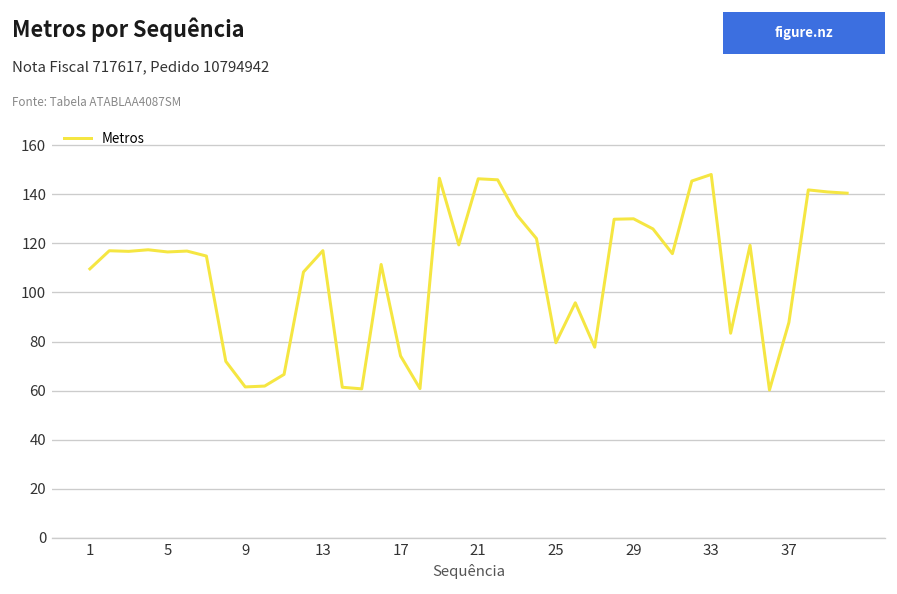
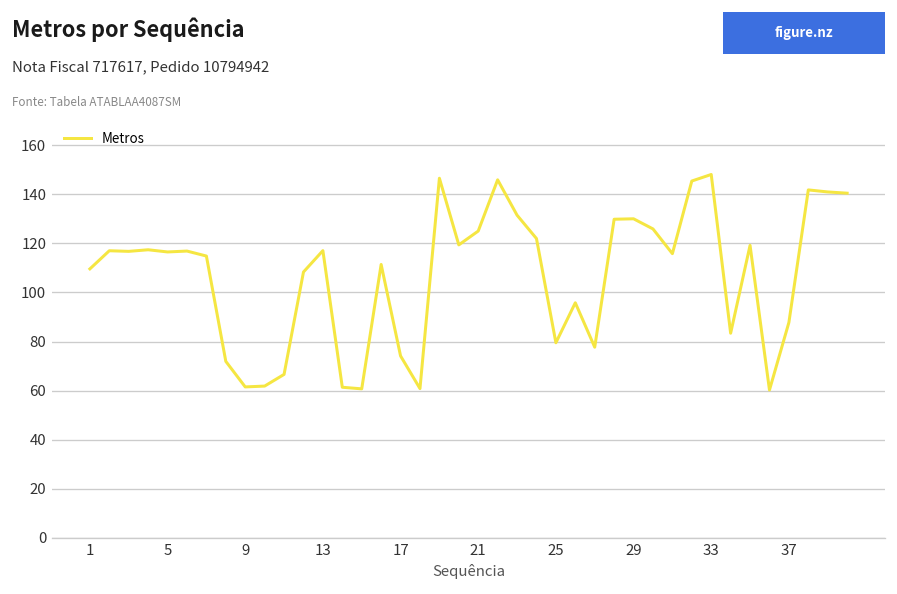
21: 146 -> 125
